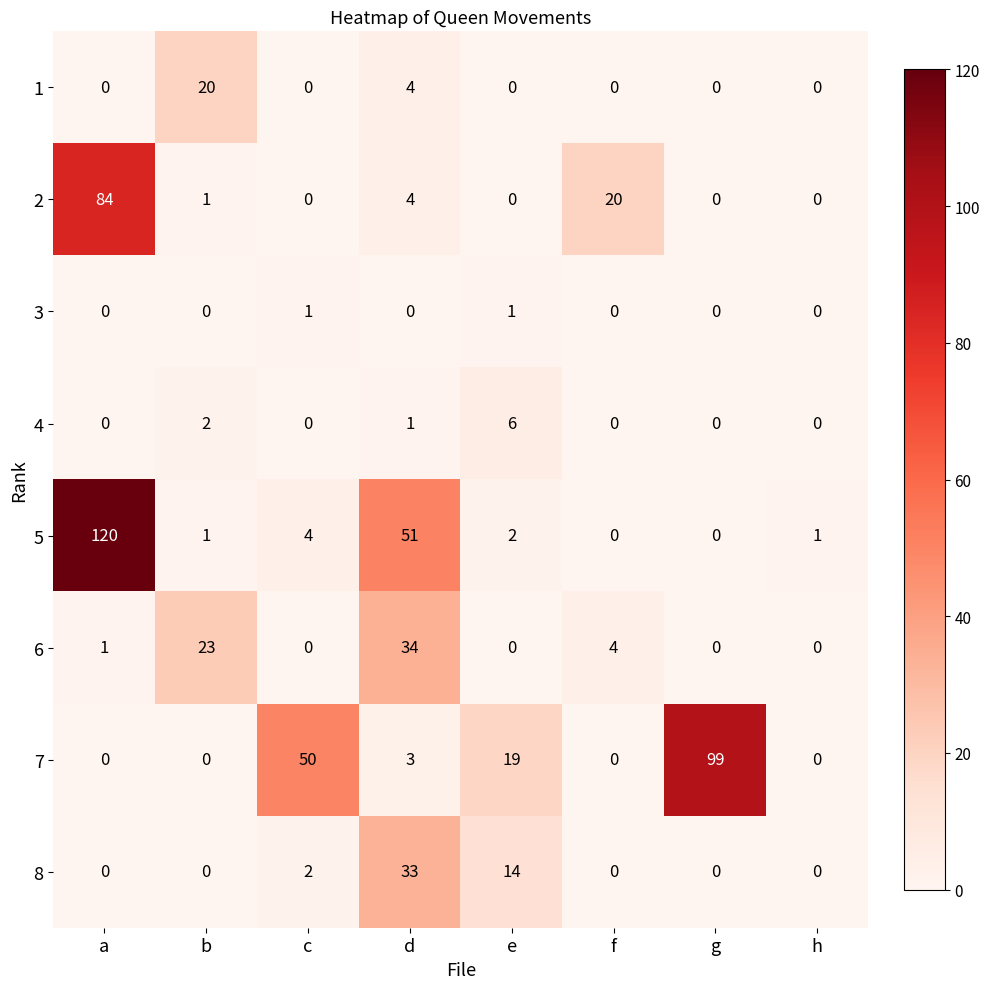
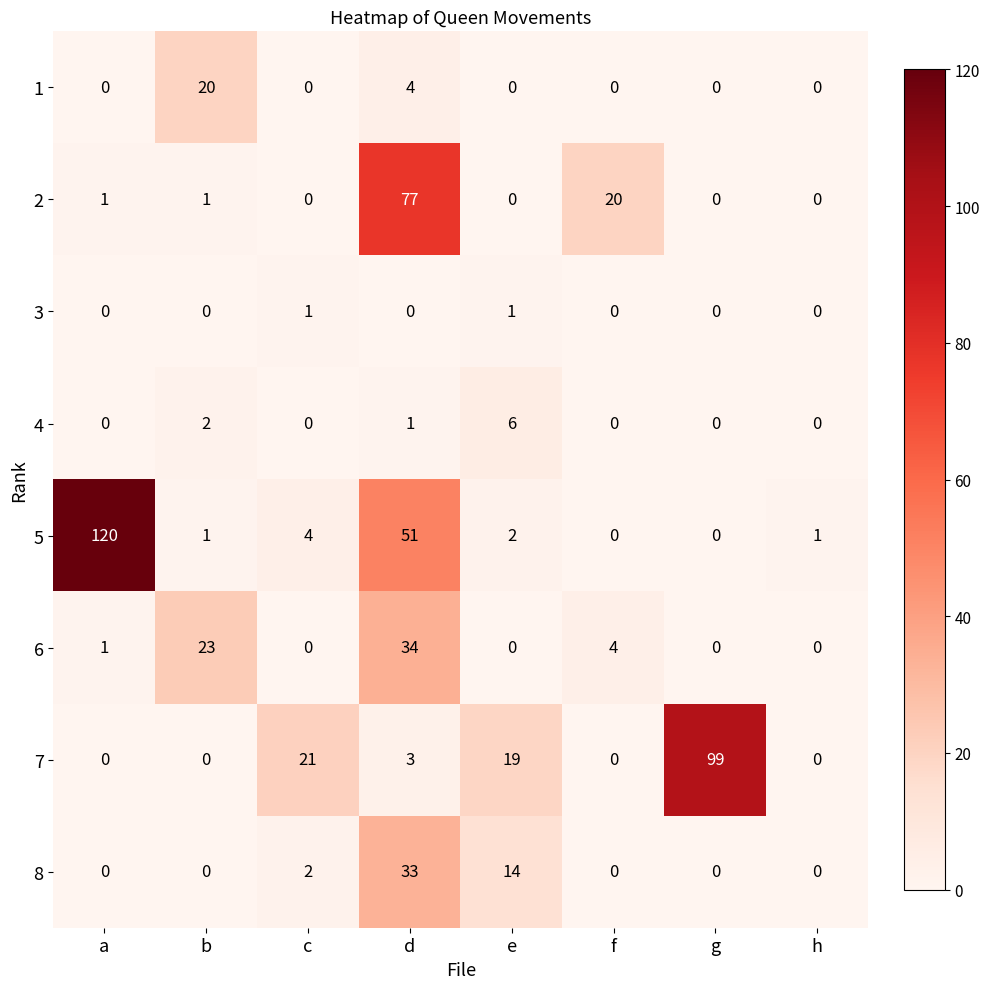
2, a: 84 -> 1
2, d: 4 -> 77
7, c: 50 -> 21
